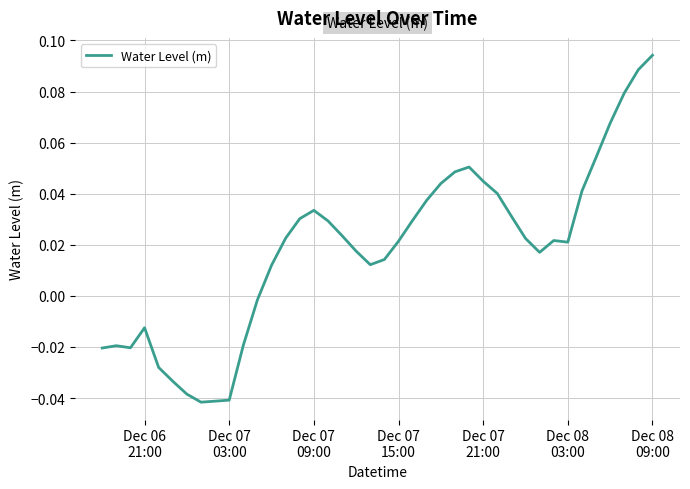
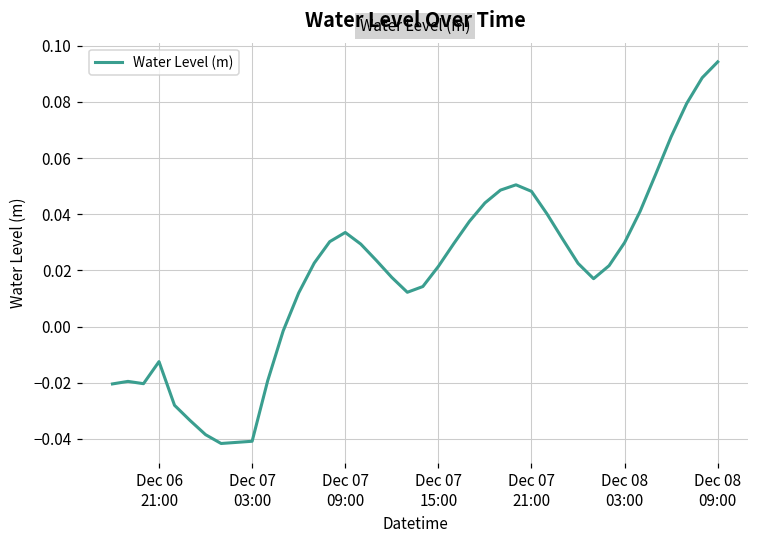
Dec 07 21:00: 0.045 -> 0.048
Dec 08 03:00: 0.021 -> 0.030
